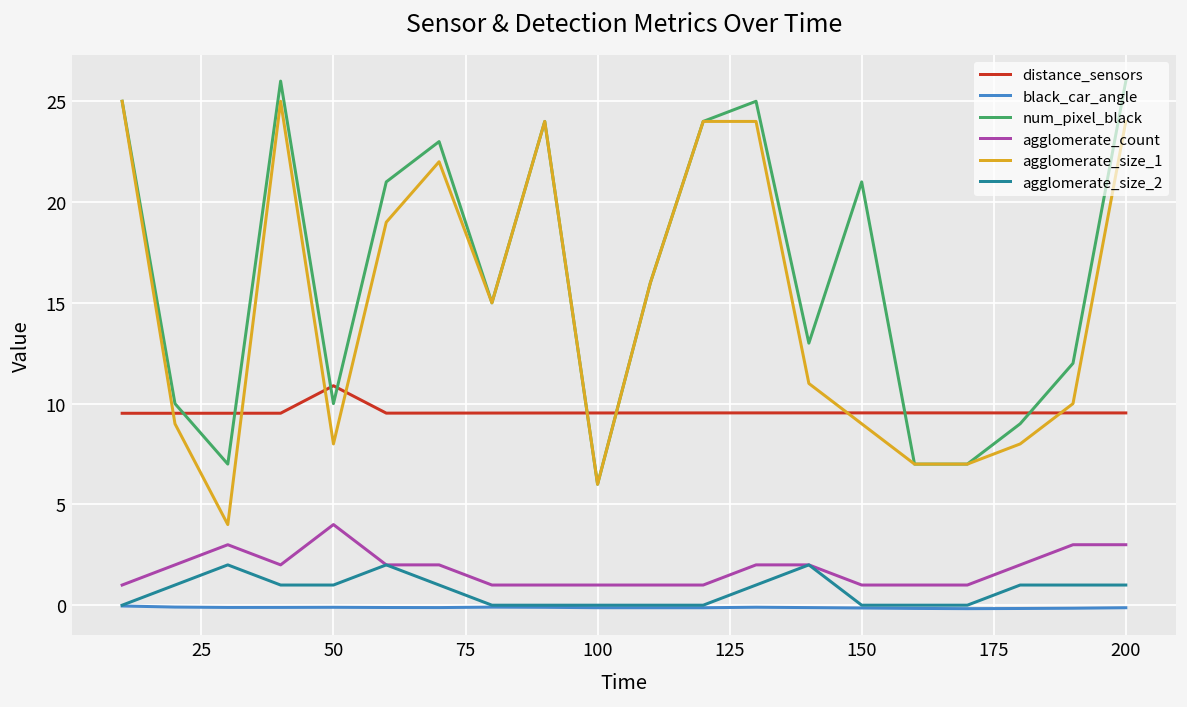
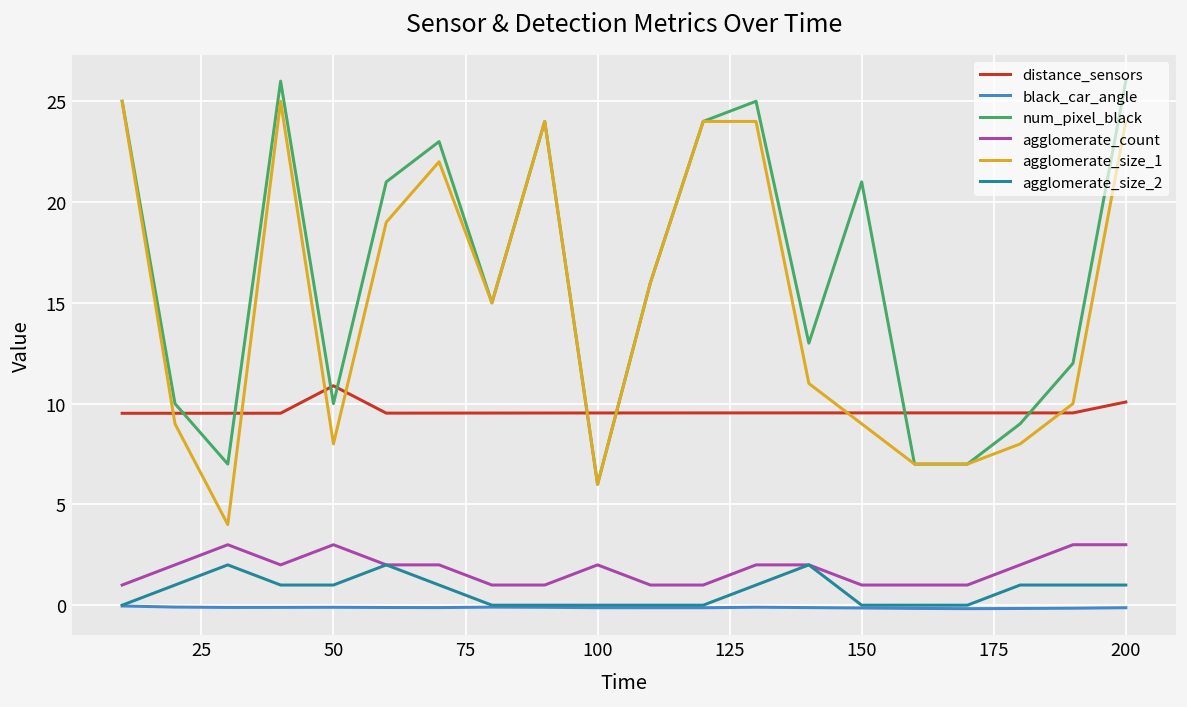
agglomerate_count, 50: 4 -> 3
agglomerate_count, 100: 1 -> 2
distance_sensors, 200: 9.5 -> 10.1
